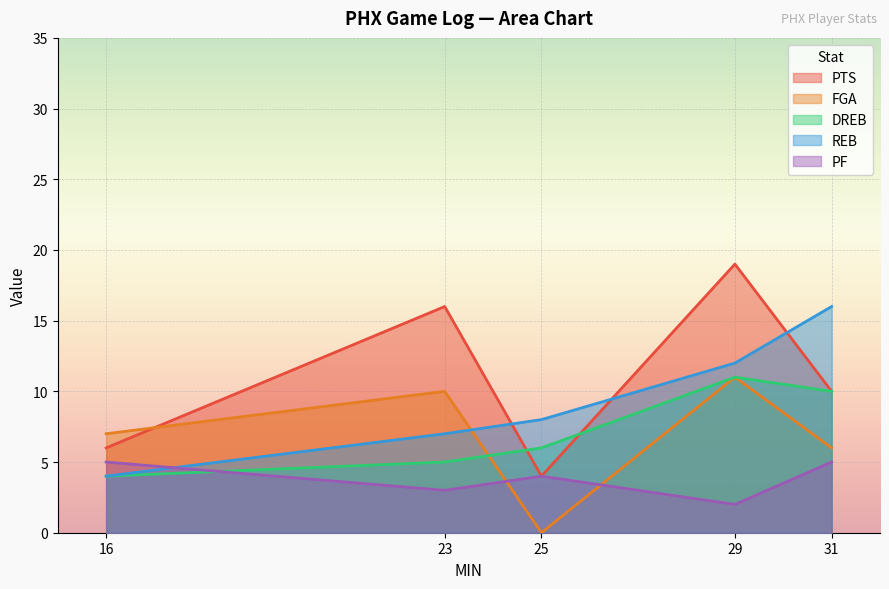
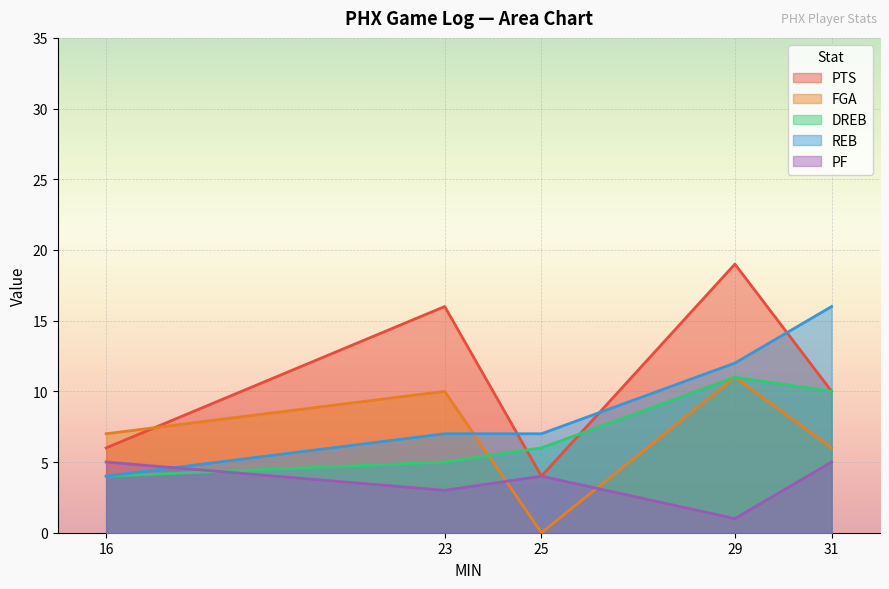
REB, 25: 8 -> 7
PF, 29: 2 -> 1
